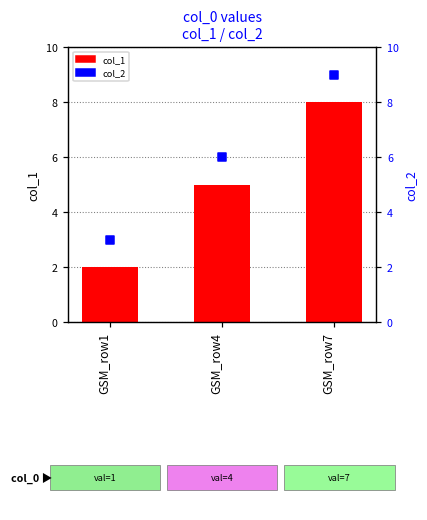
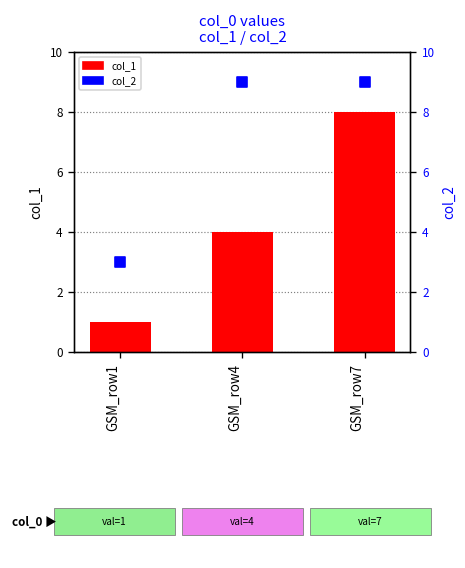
col_1, GSM_row1: 2 -> 1
col_1, GSM_row4: 5 -> 4
col_2, GSM_row4: 6 -> 9
